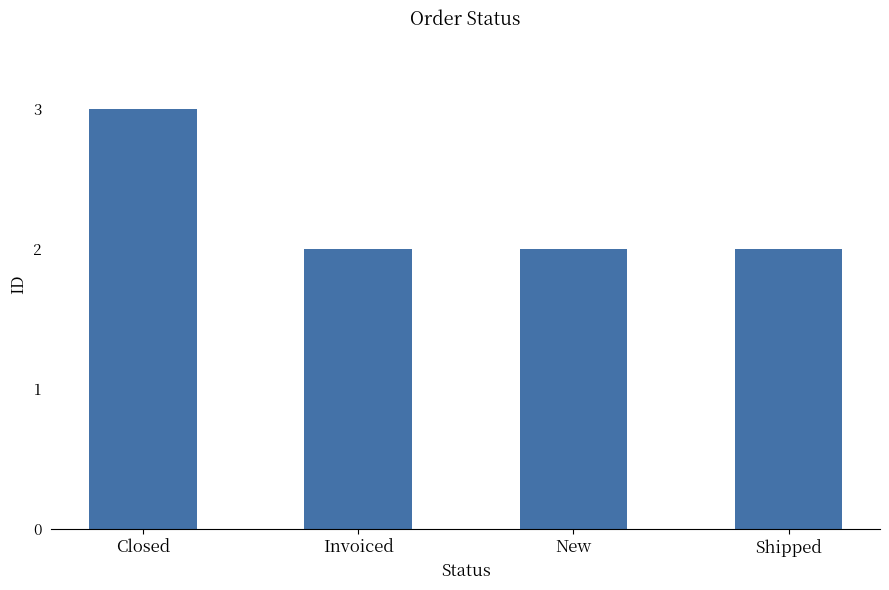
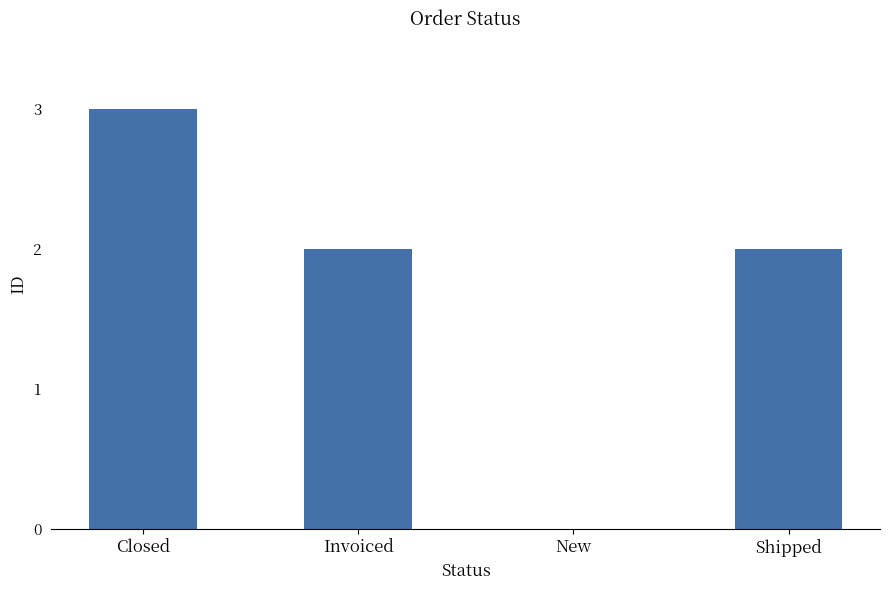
New: 2 -> 0
